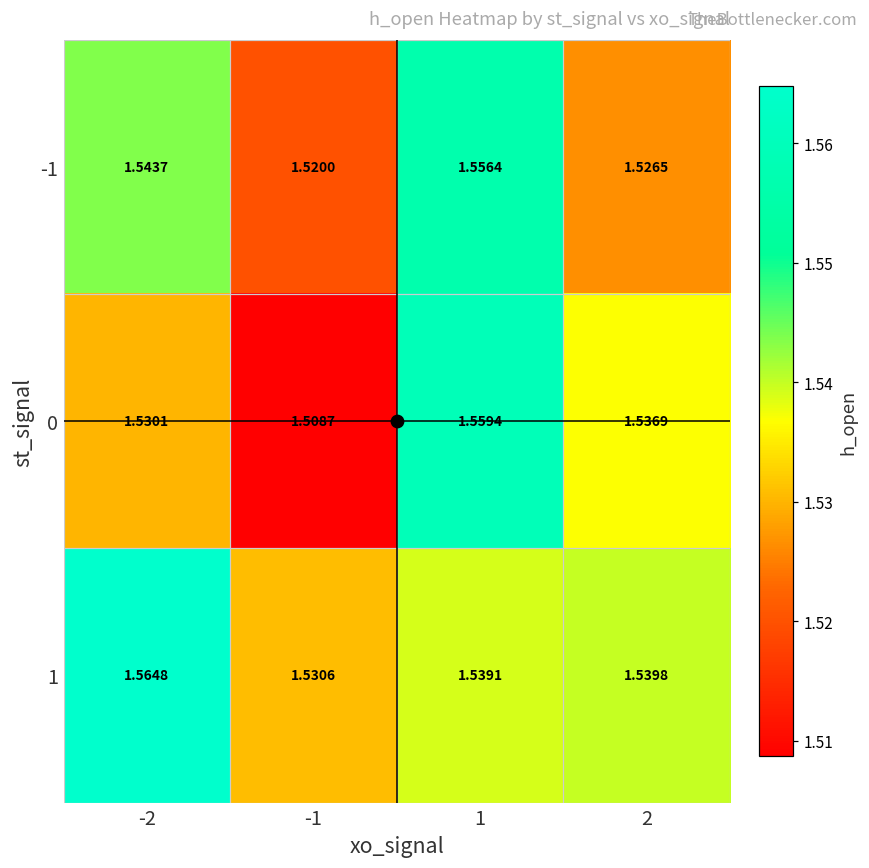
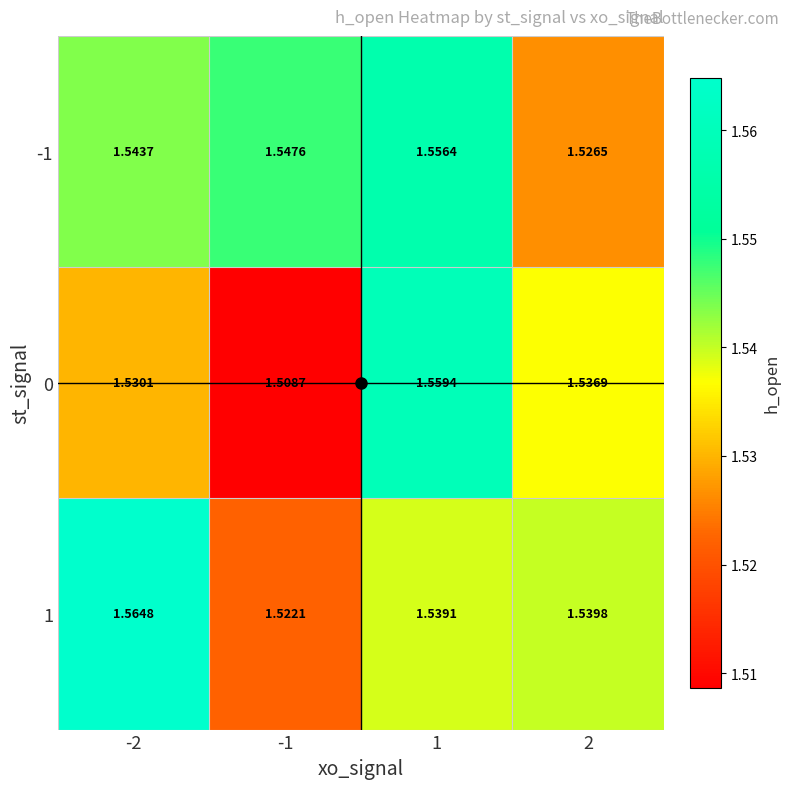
-1, -1: 1.5200 -> 1.5476
1, -1: 1.5306 -> 1.5221
